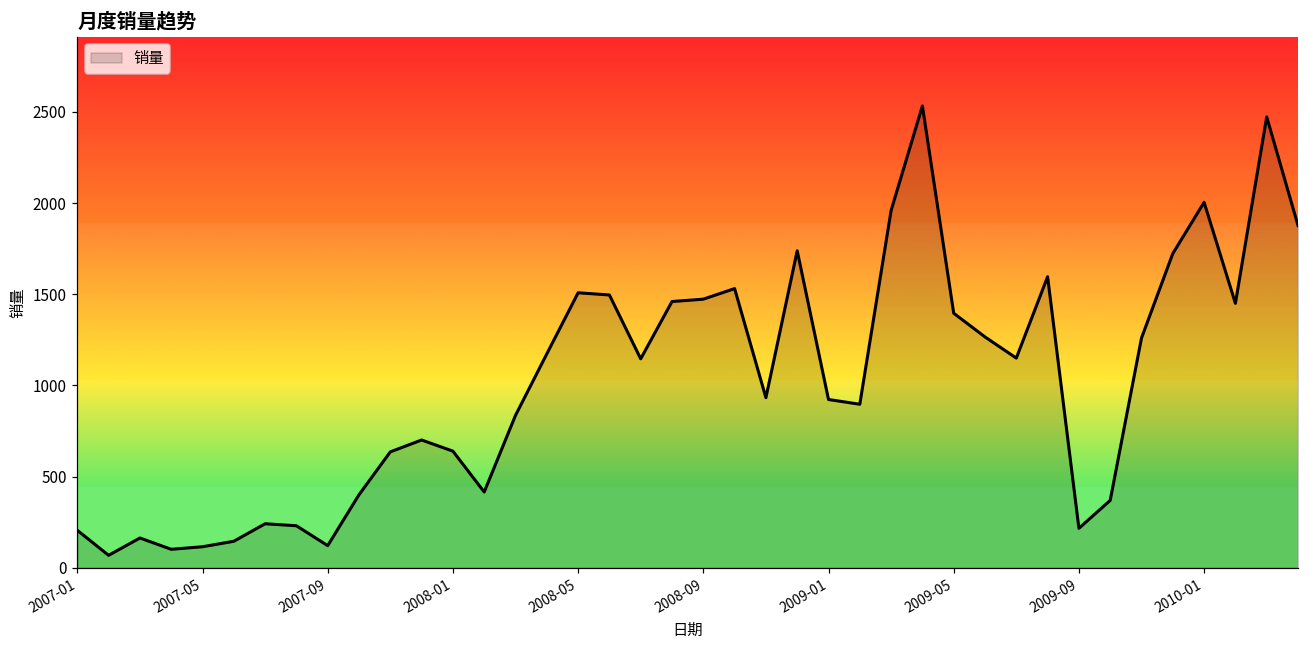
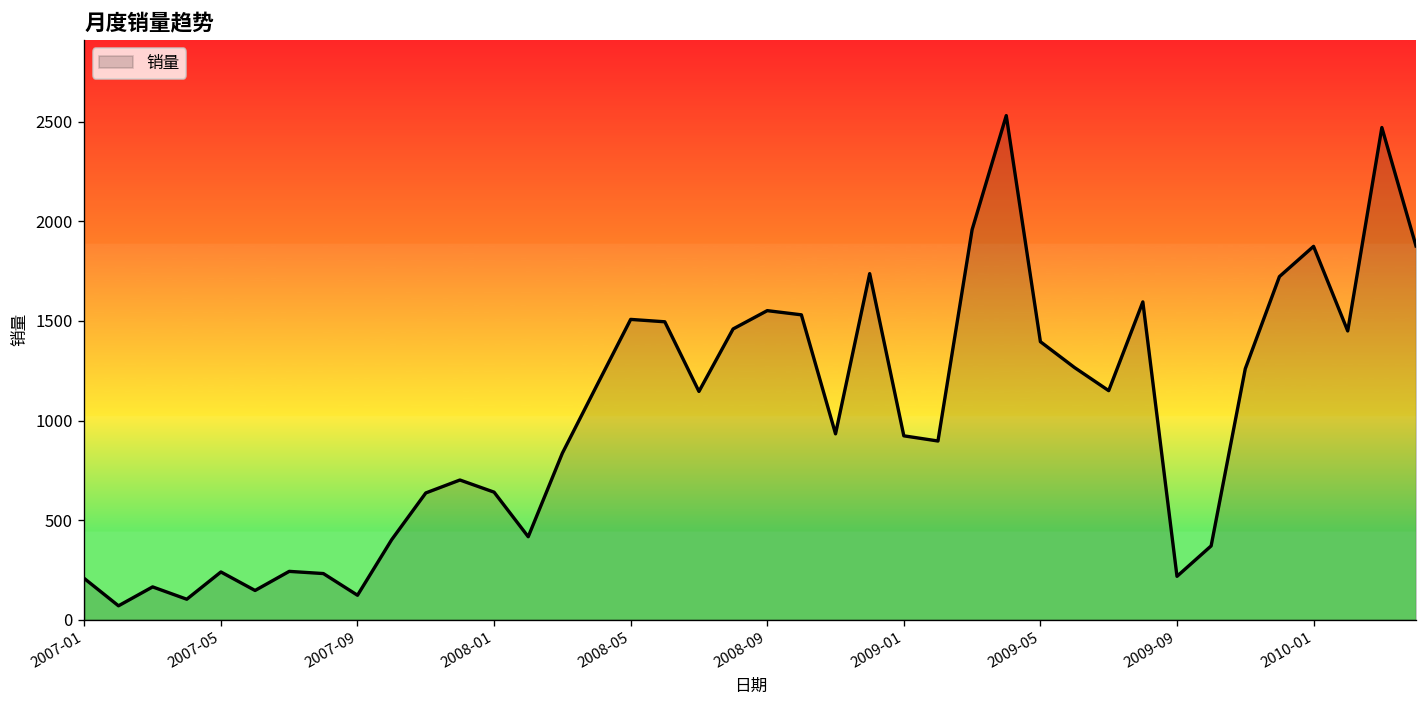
2007-05: 120 -> 240
2008-09: 1470 -> 1550
2010-01: 2000 -> 1880
